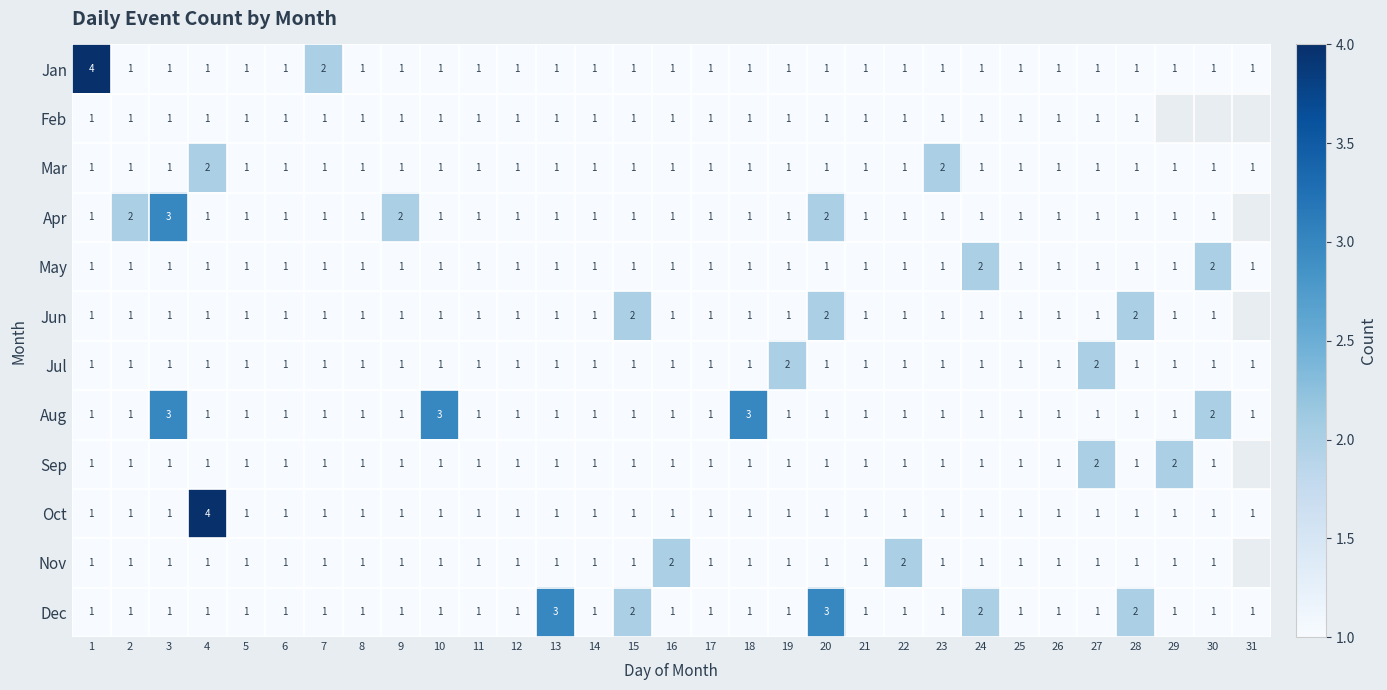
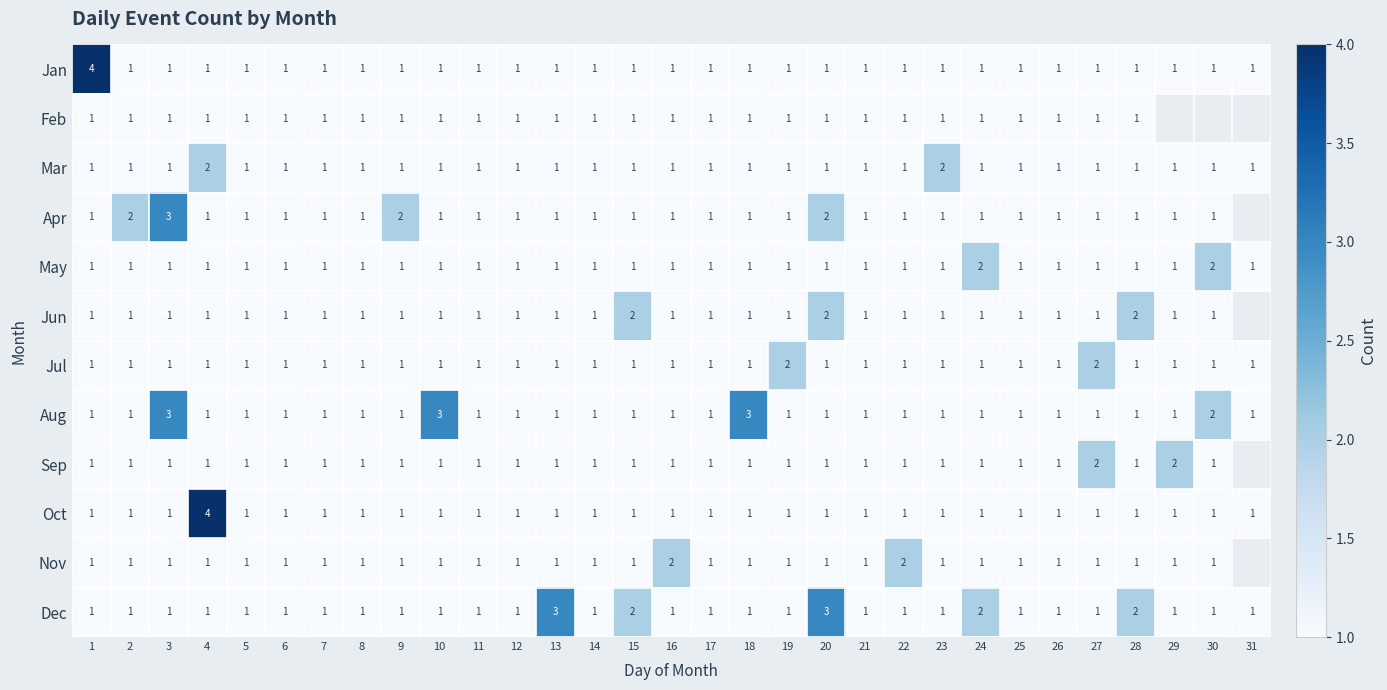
Jan, 7: 2 -> 1
